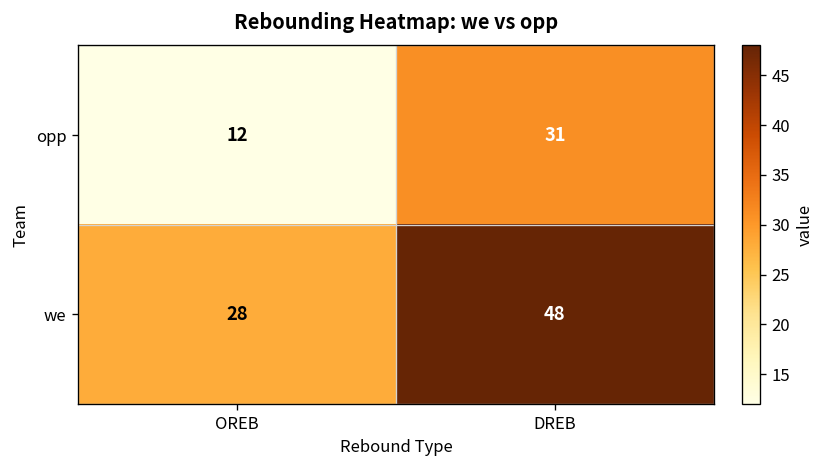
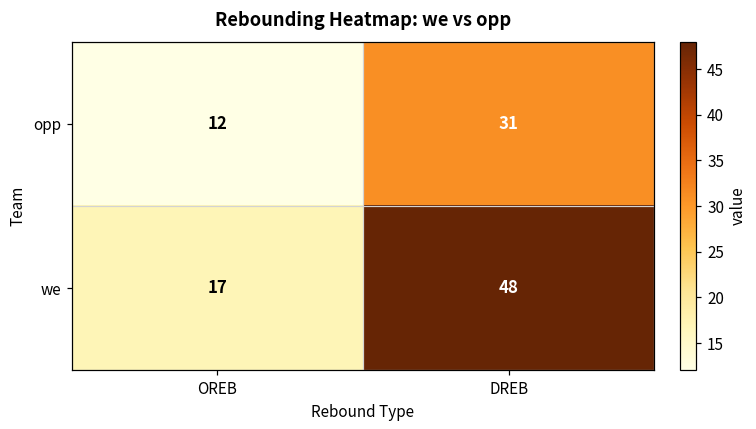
we, OREB: 28 -> 17
